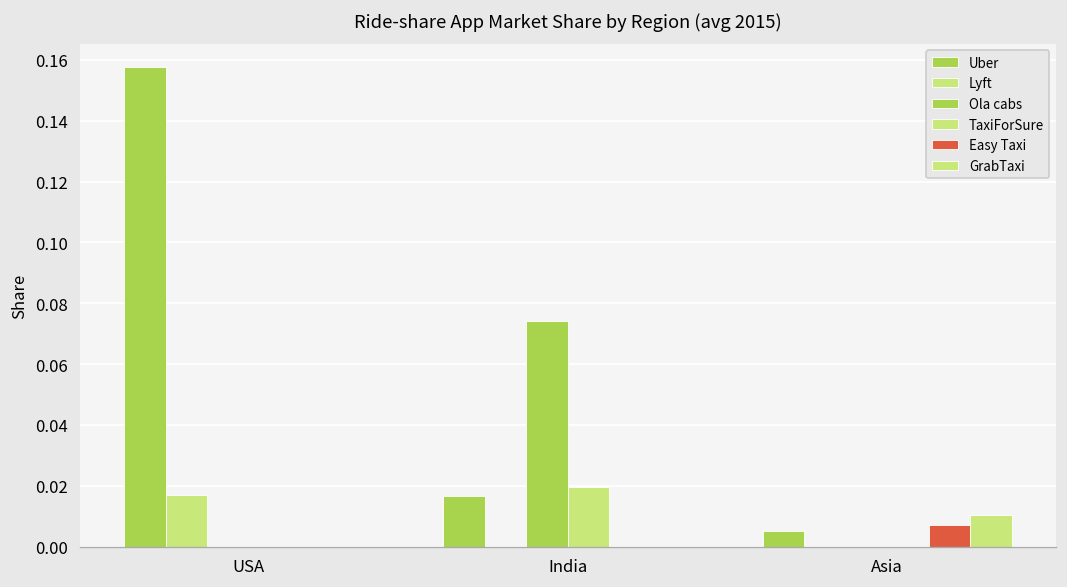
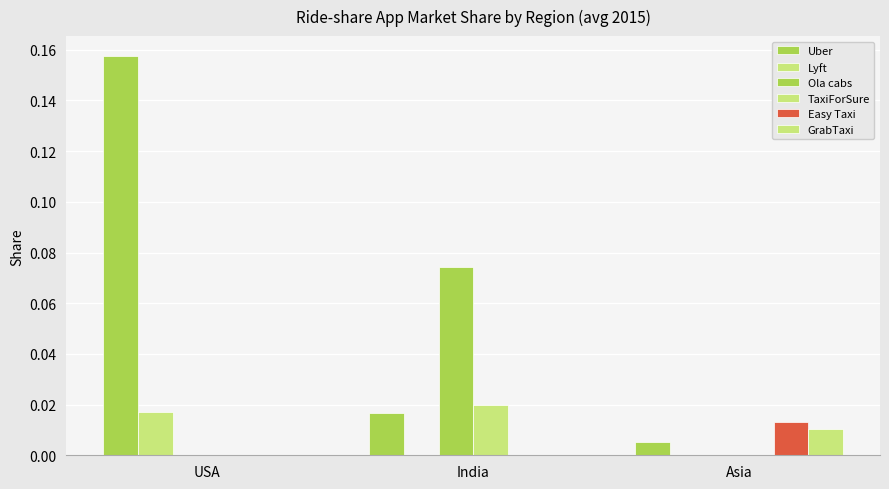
Easy Taxi, Asia: 0.007 -> 0.013
